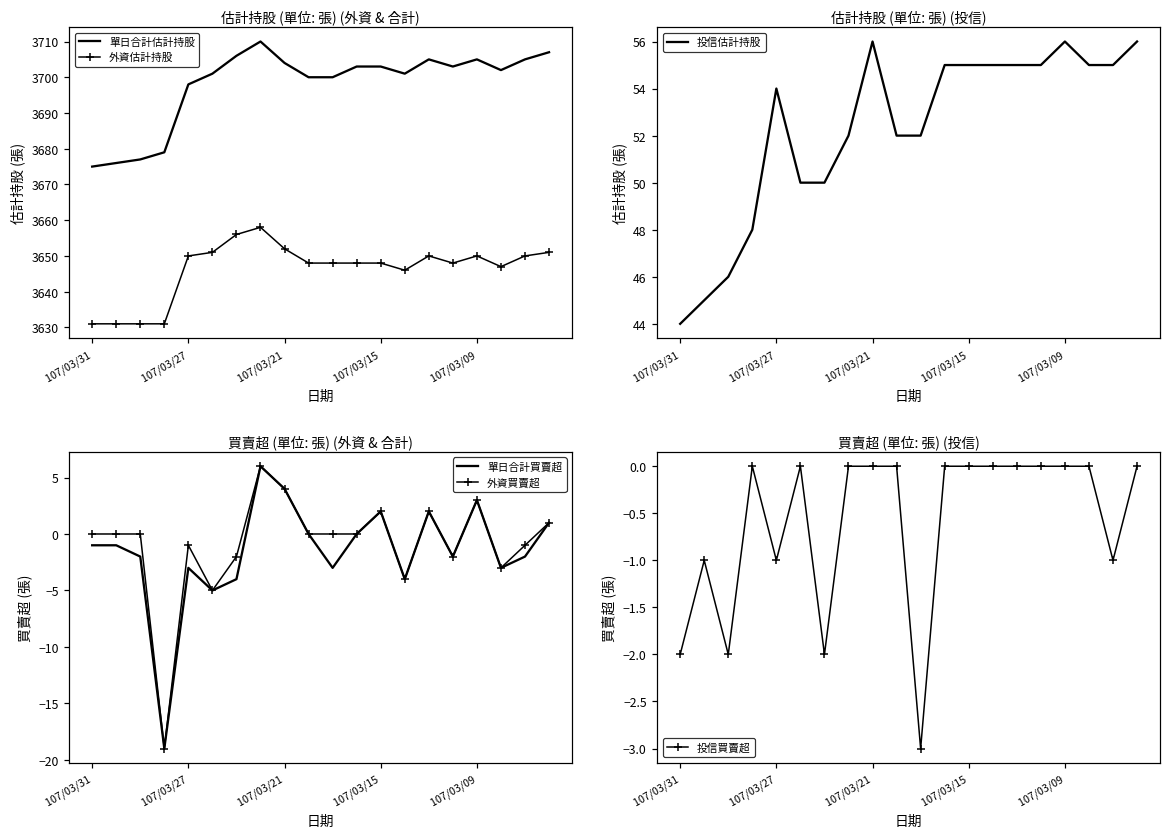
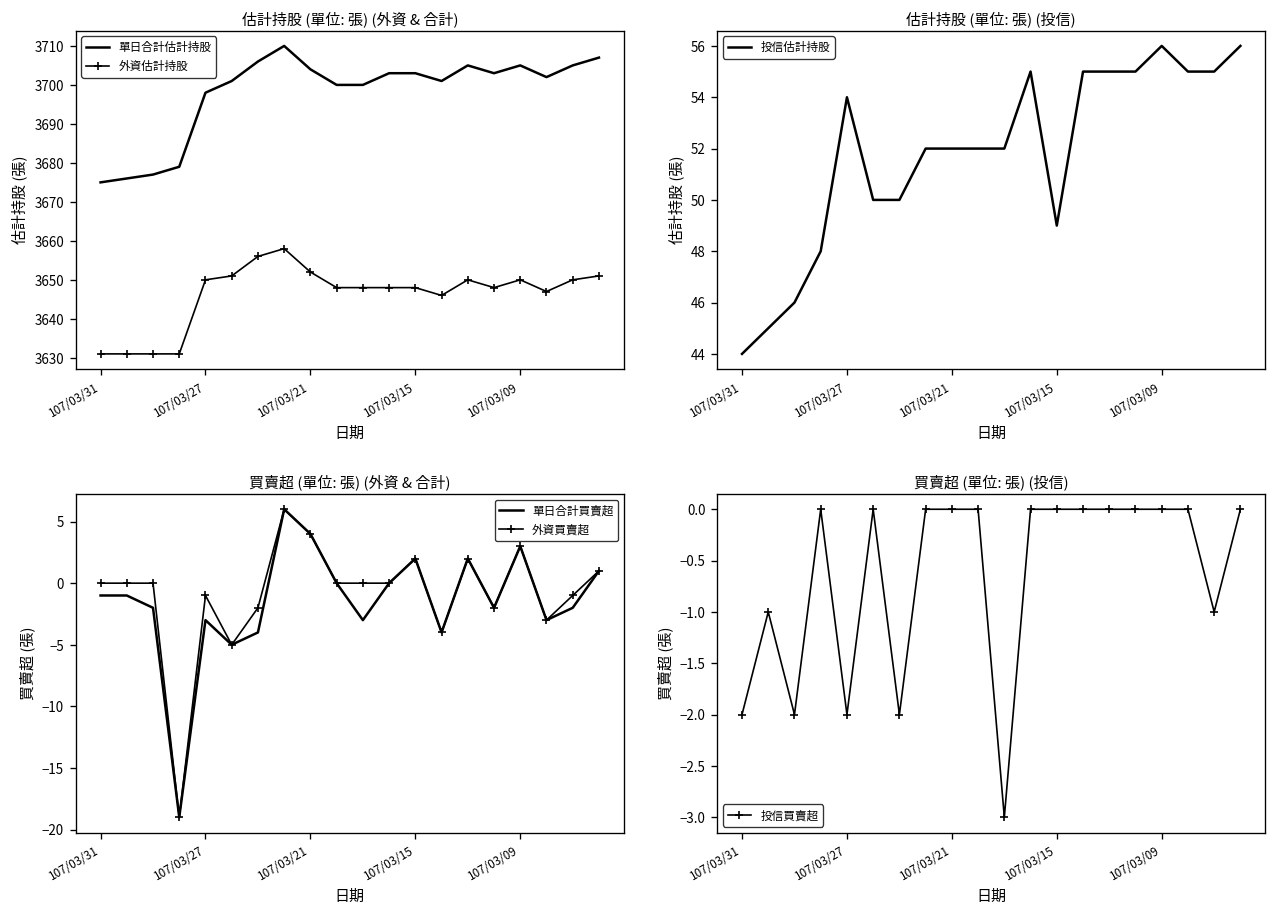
估計持股 (單位: 張) (投信), 107/03/21: 56 -> 52
估計持股 (單位: 張) (投信), 107/03/15: 55 -> 49
買賣超 (單位: 張) (投信), 107/03/27: -1 -> -2
